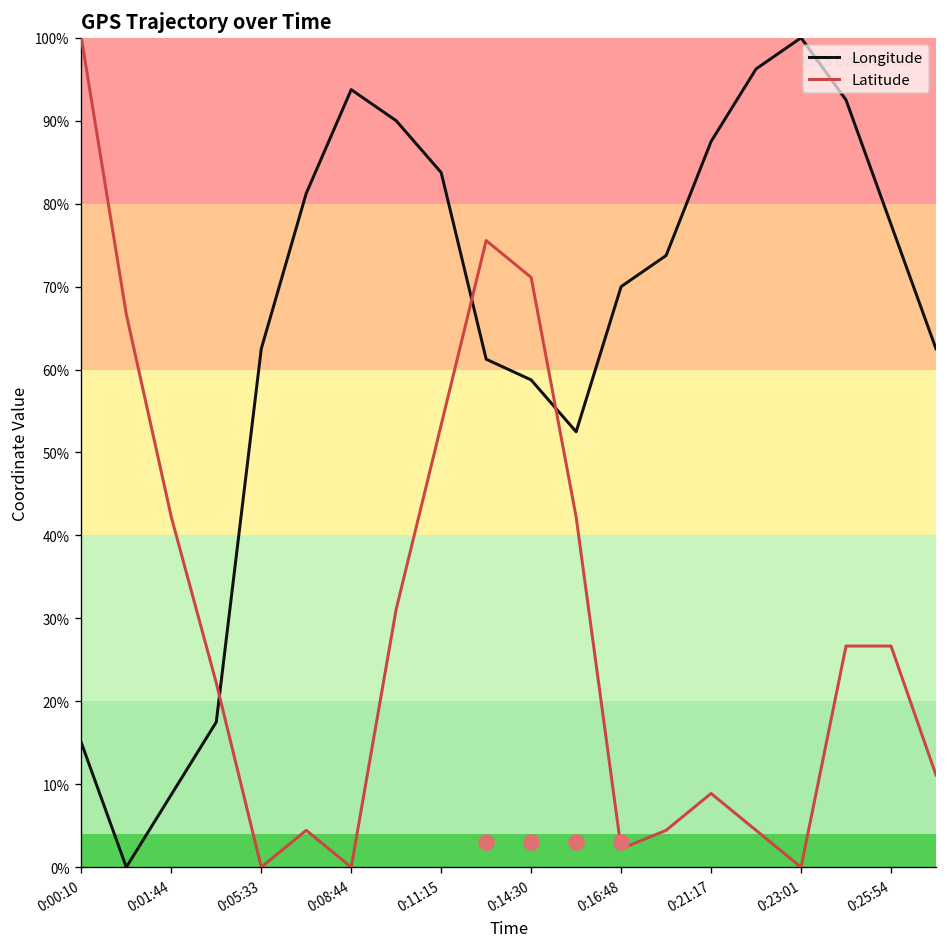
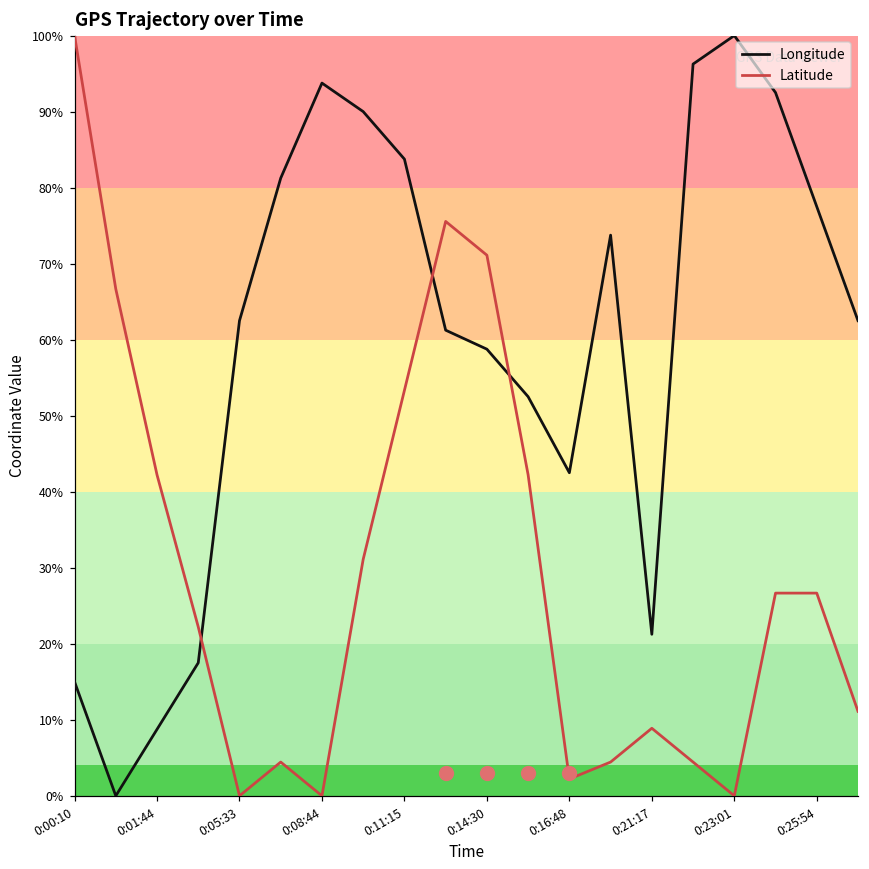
Longitude, 0:16:48: 70% -> 43%
Longitude, 0:21:17: 88% -> 21%
